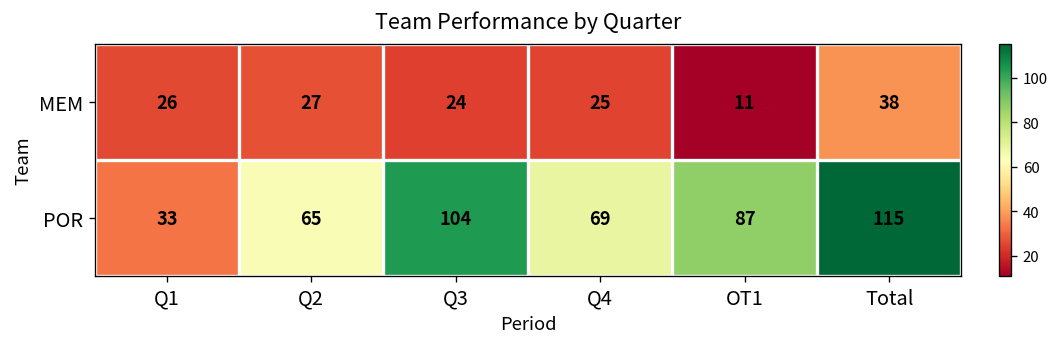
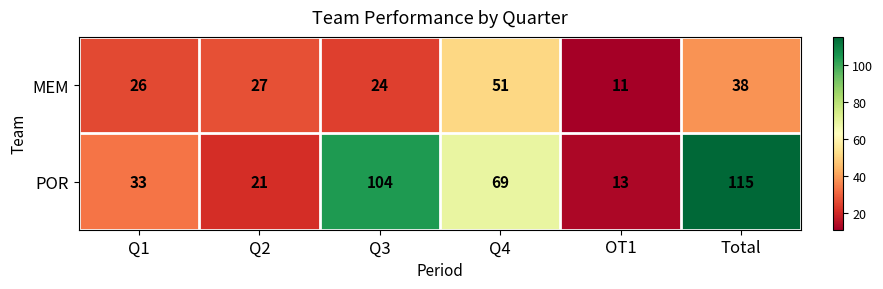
MEM, Q4: 25 -> 51
POR, Q2: 65 -> 21
POR, OT1: 87 -> 13
